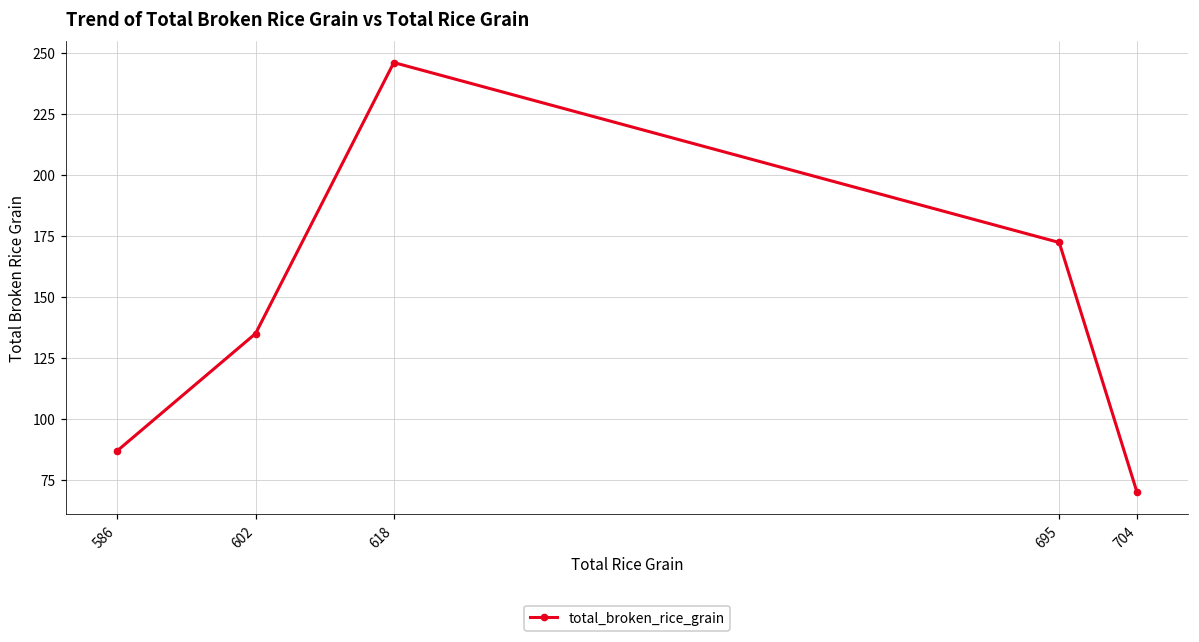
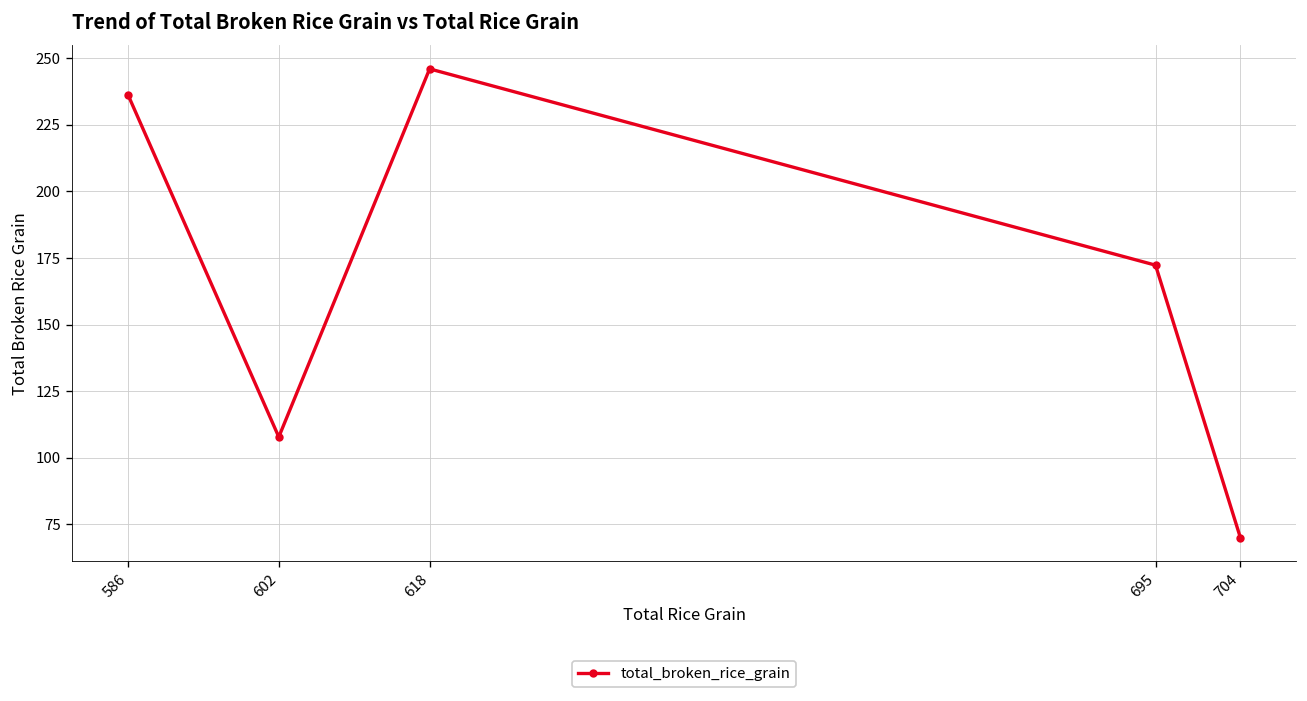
586: 87 -> 236
602: 135 -> 108
